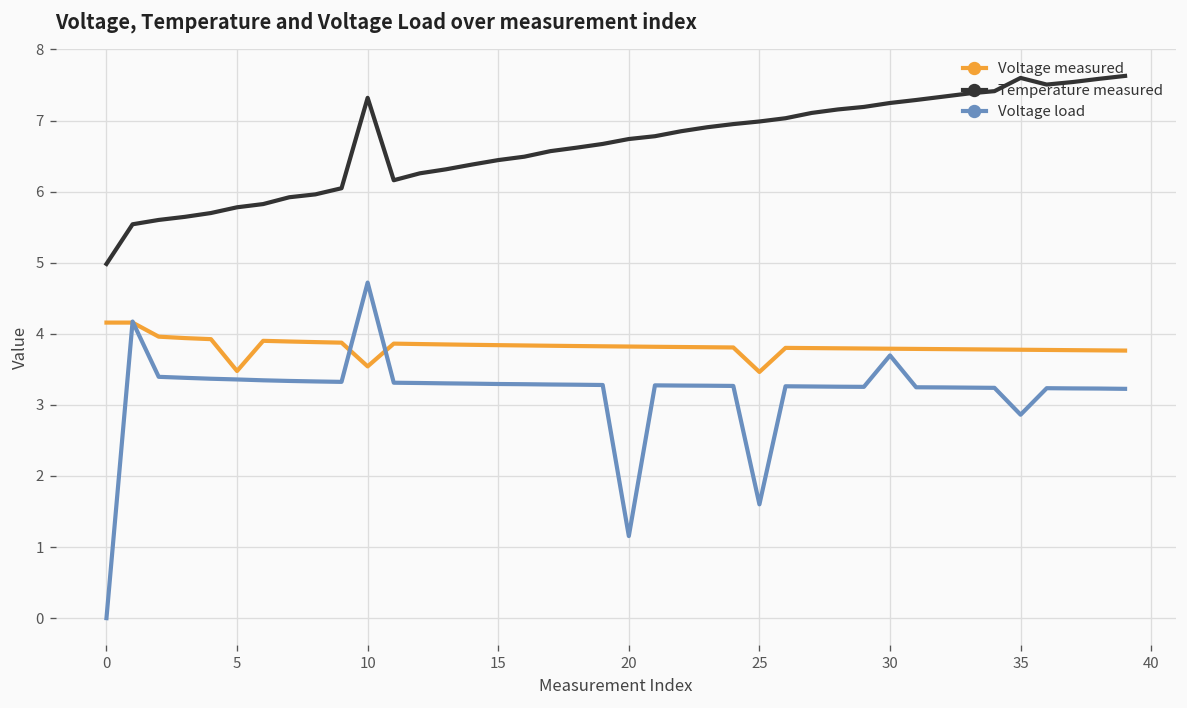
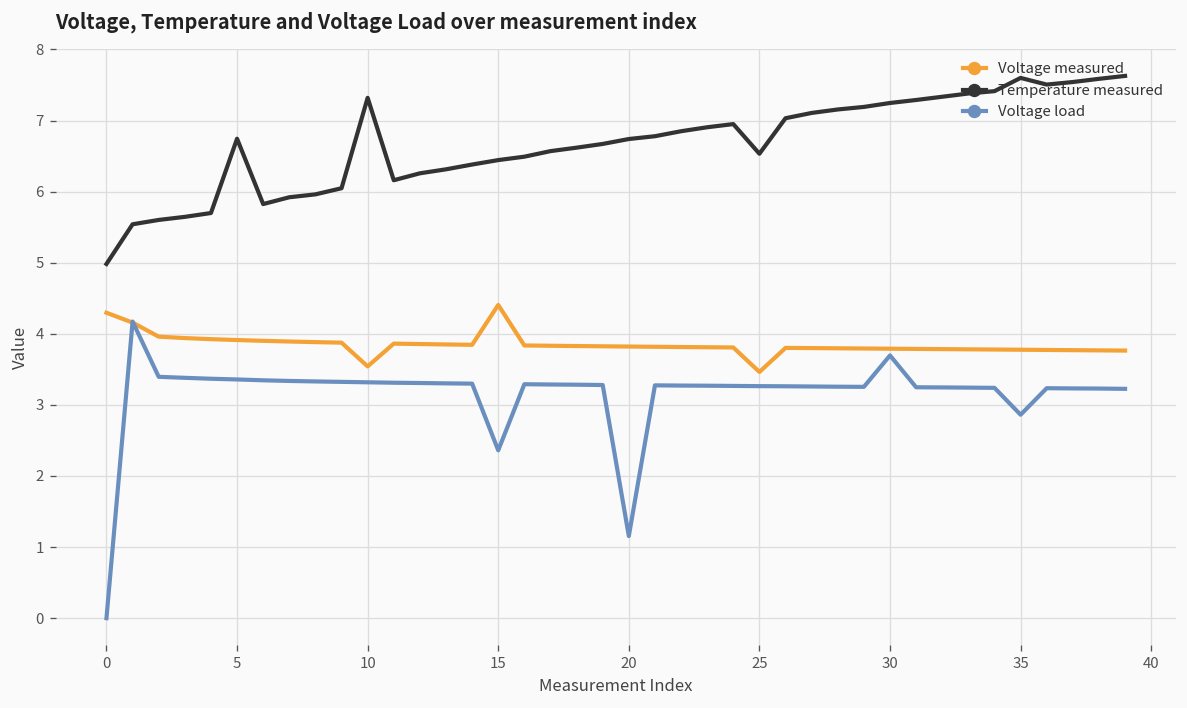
Voltage measured, 0: 4.2 -> 4.3
Voltage measured, 5: 3.5 -> 3.9
Temperature measured, 5: 5.8 -> 6.7
Voltage load, 10: 4.7 -> 3.3
Voltage measured, 15: 3.8 -> 4.4
Voltage load, 15: 3.3 -> 2.4
Temperature measured, 25: 7.0 -> 6.5
Voltage load, 25: 1.6 -> 3.3
